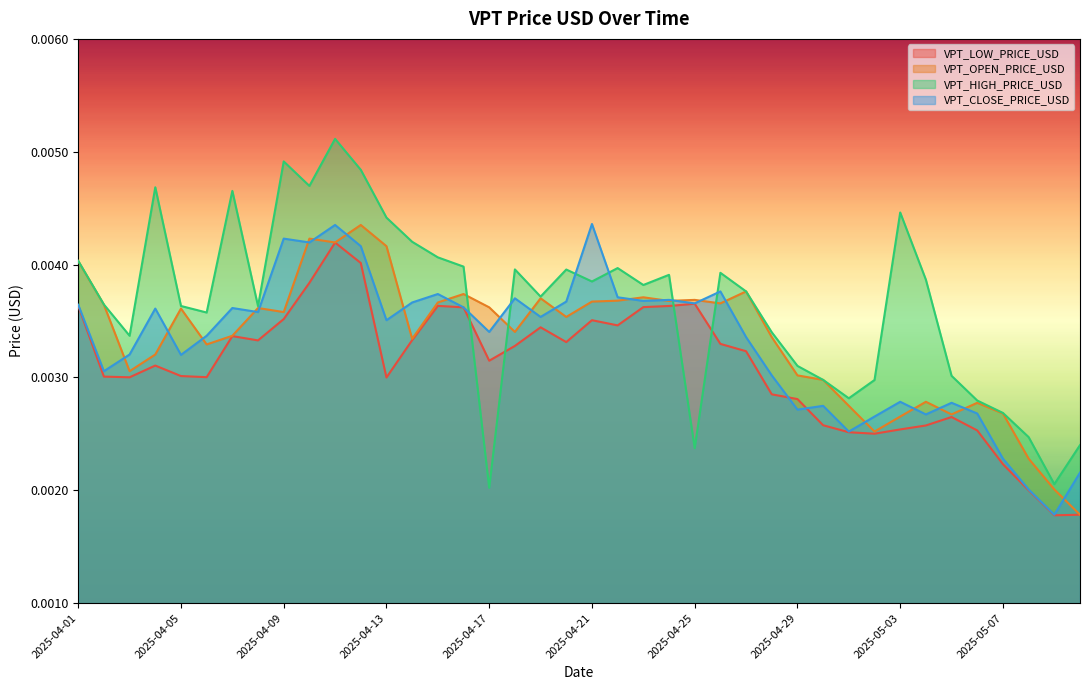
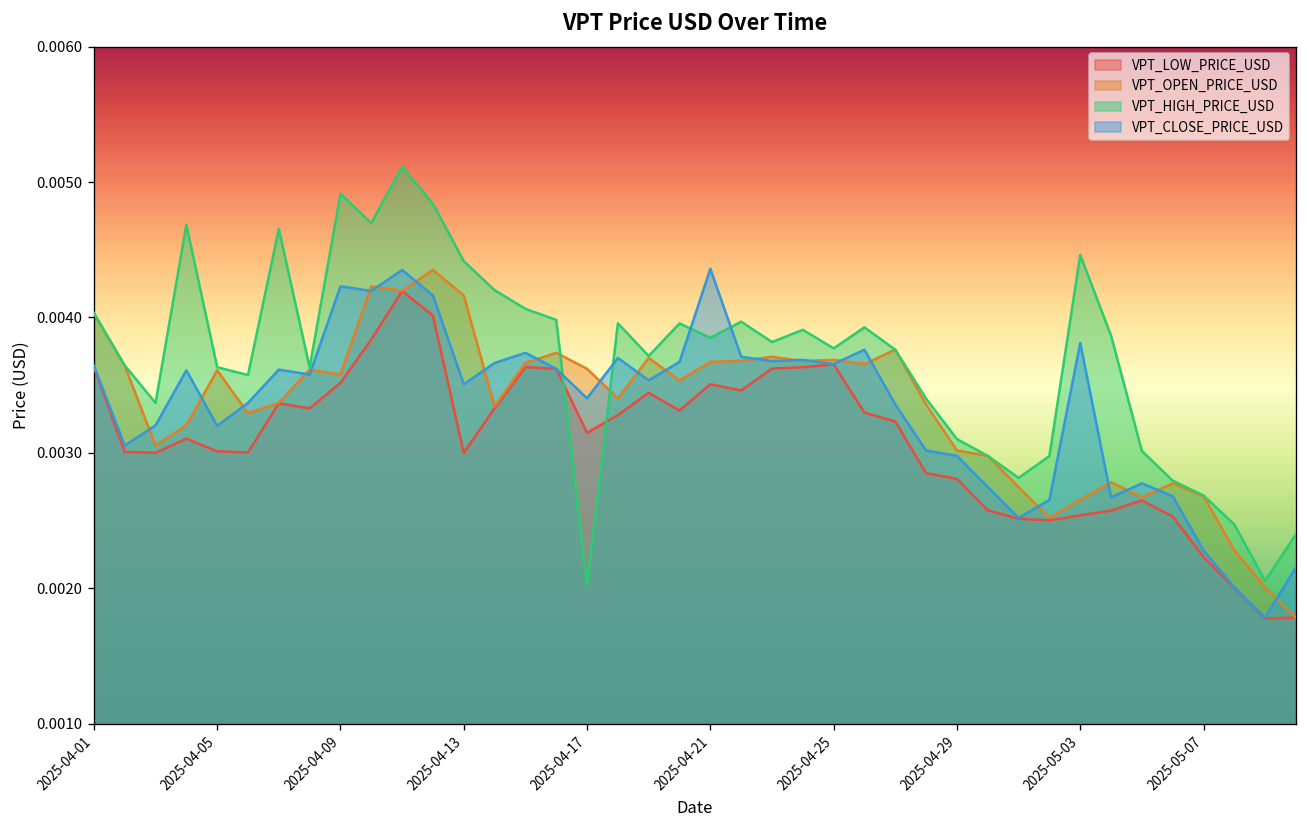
VPT_HIGH_PRICE_USD, 2025-04-25: 0.00237 -> 0.00377
VPT_CLOSE_PRICE_USD, 2025-04-29: 0.00271 -> 0.00298
VPT_CLOSE_PRICE_USD, 2025-05-03: 0.00278 -> 0.00381
